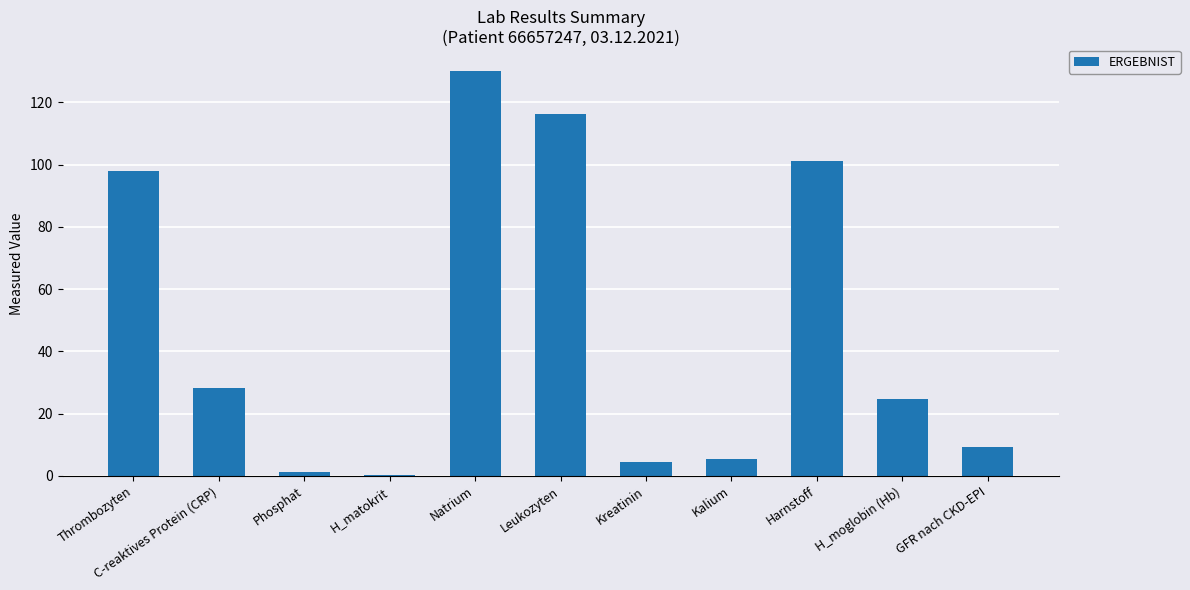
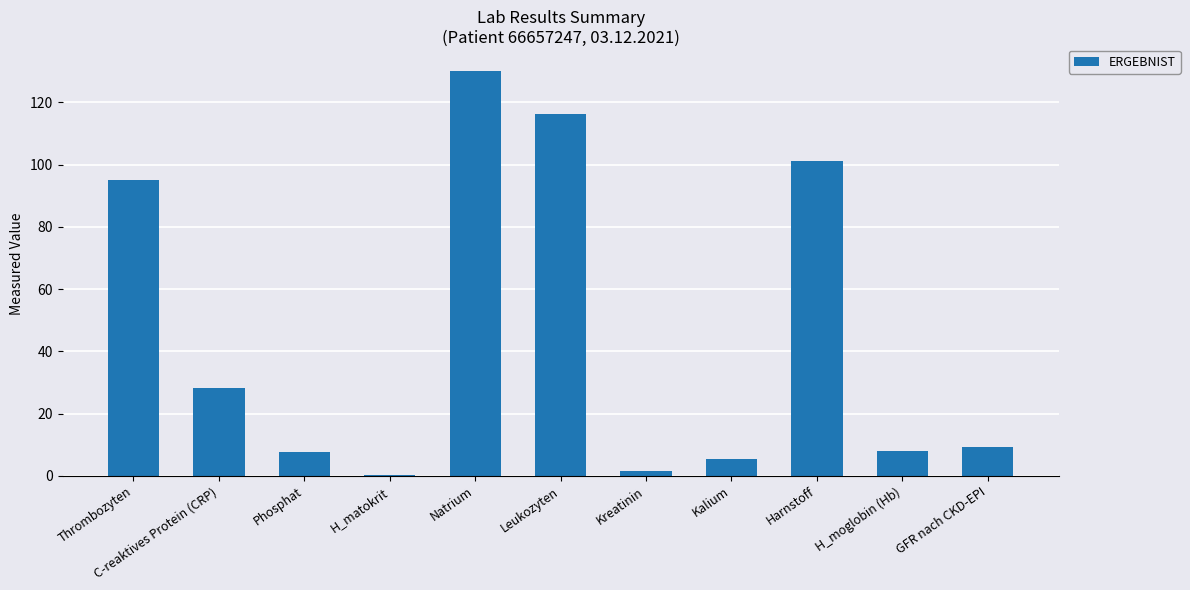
Thrombozyten: 98 -> 95
Phosphat: 1 -> 8
Kreatinin: 4 -> 2
H_moglobin (Hb): 25 -> 8
